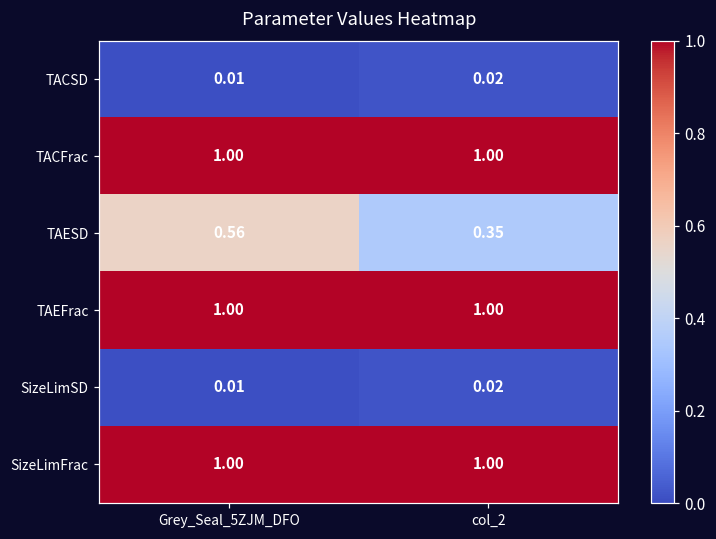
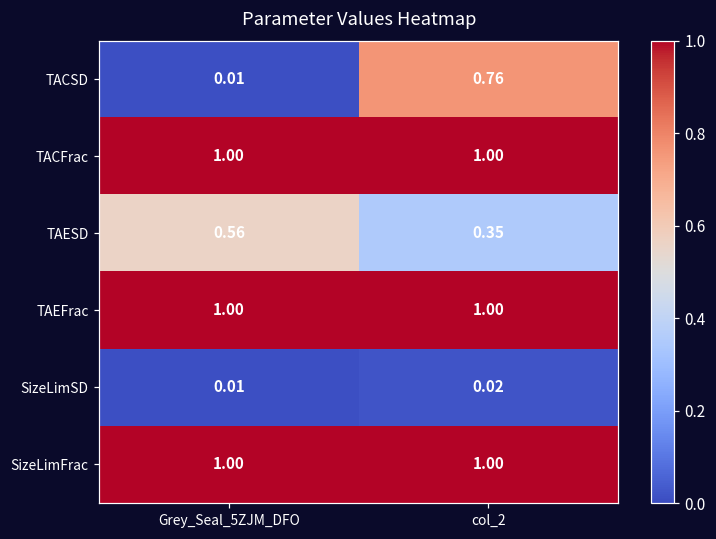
TACSD, col_2: 0.02 -> 0.76
